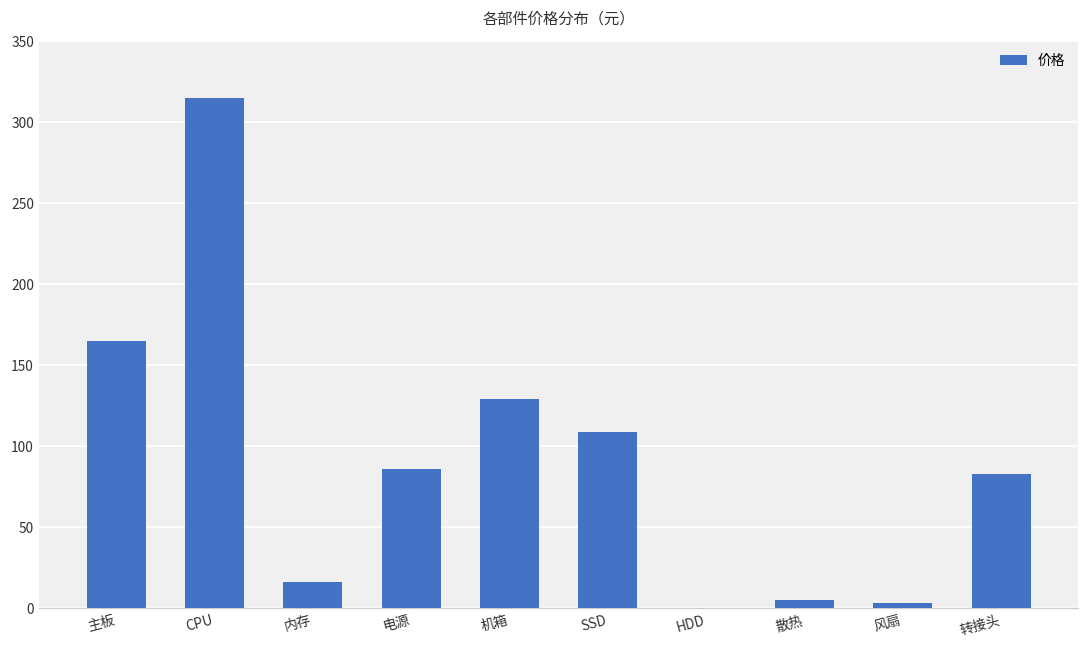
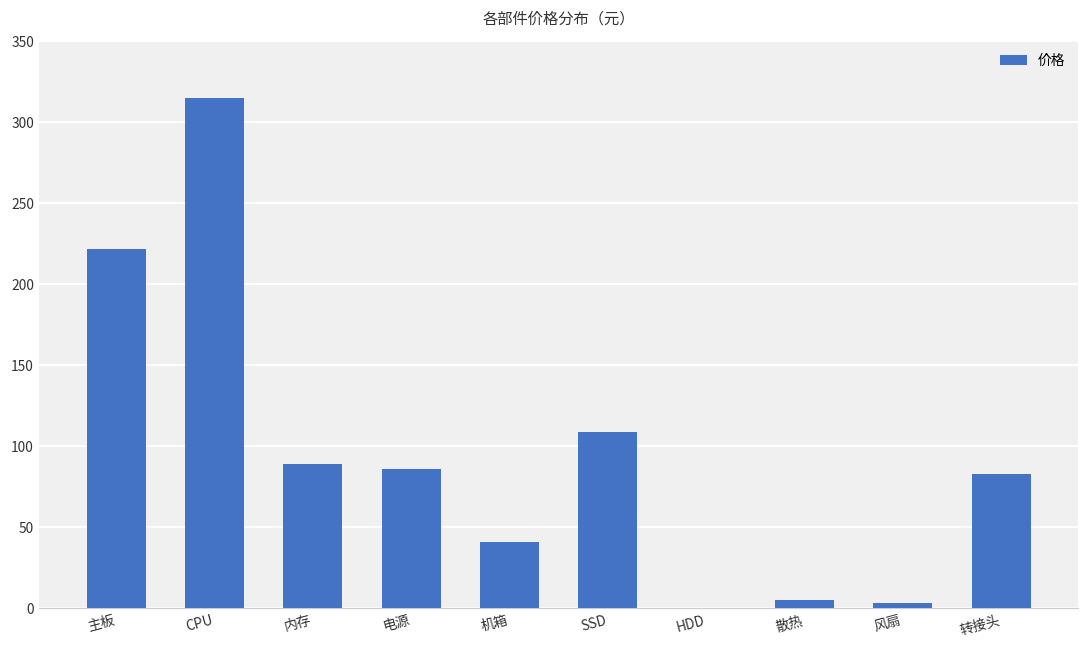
主板: 165 -> 222
内存: 16 -> 89
机箱: 129 -> 41
